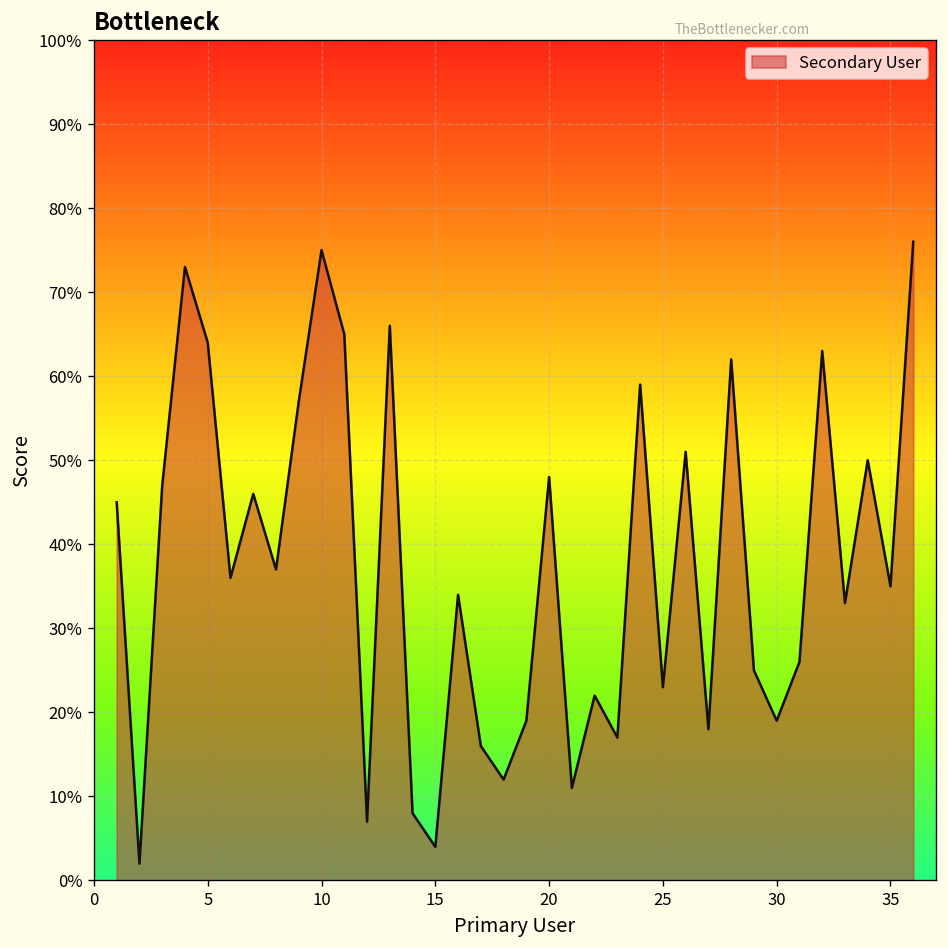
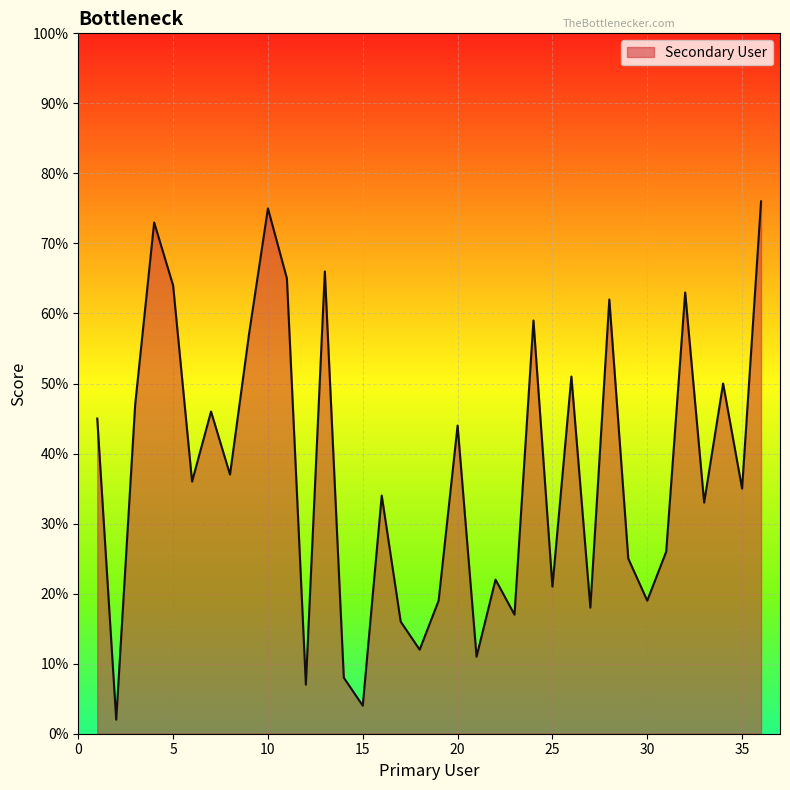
20: 48% -> 44%
25: 23% -> 21%
